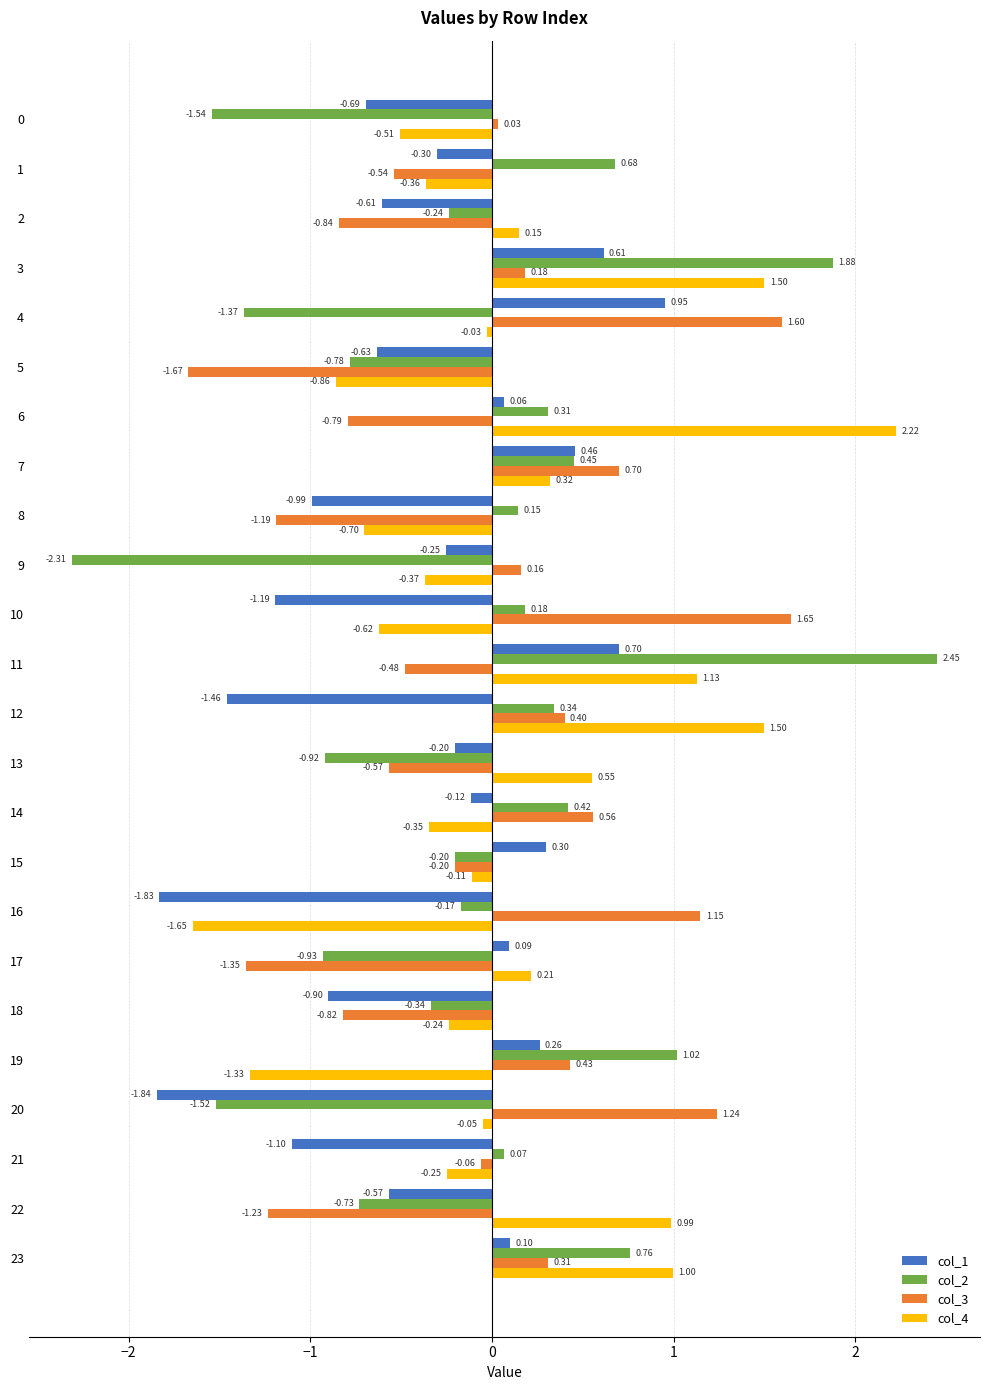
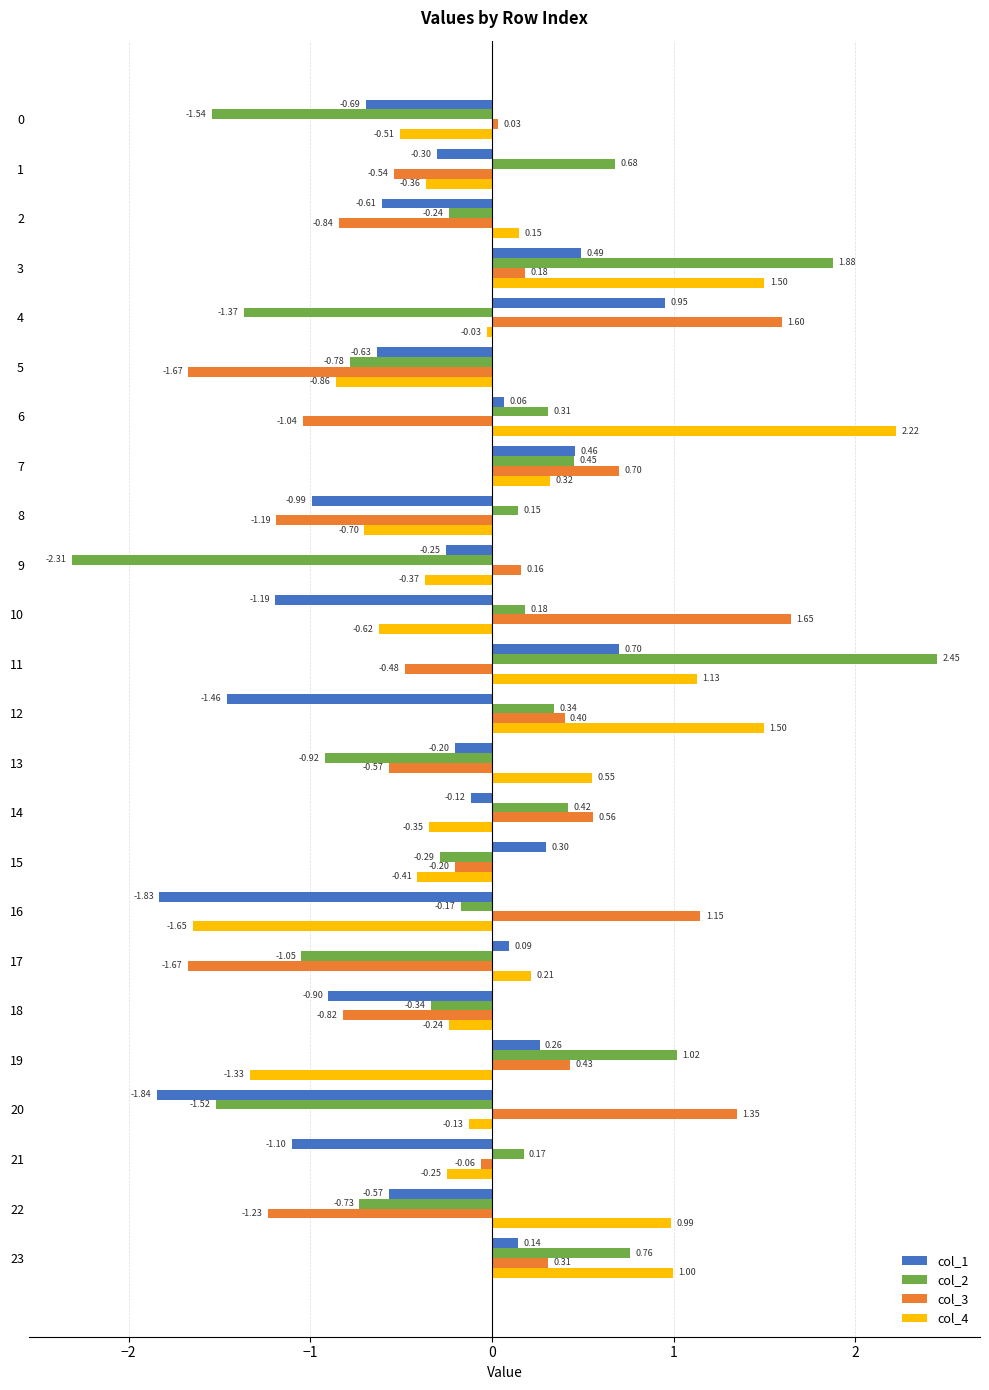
col_1, 3: 0.61 -> 0.49
col_3, 6: -0.79 -> -1.04
col_2, 15: -0.20 -> -0.29
col_4, 15: -0.11 -> -0.41
col_2, 17: -0.93 -> -1.05
col_3, 17: -1.35 -> -1.67
col_3, 20: 1.24 -> 1.35
col_4, 20: -0.05 -> -0.13
col_2, 21: 0.07 -> 0.17
col_1, 23: 0.10 -> 0.14
